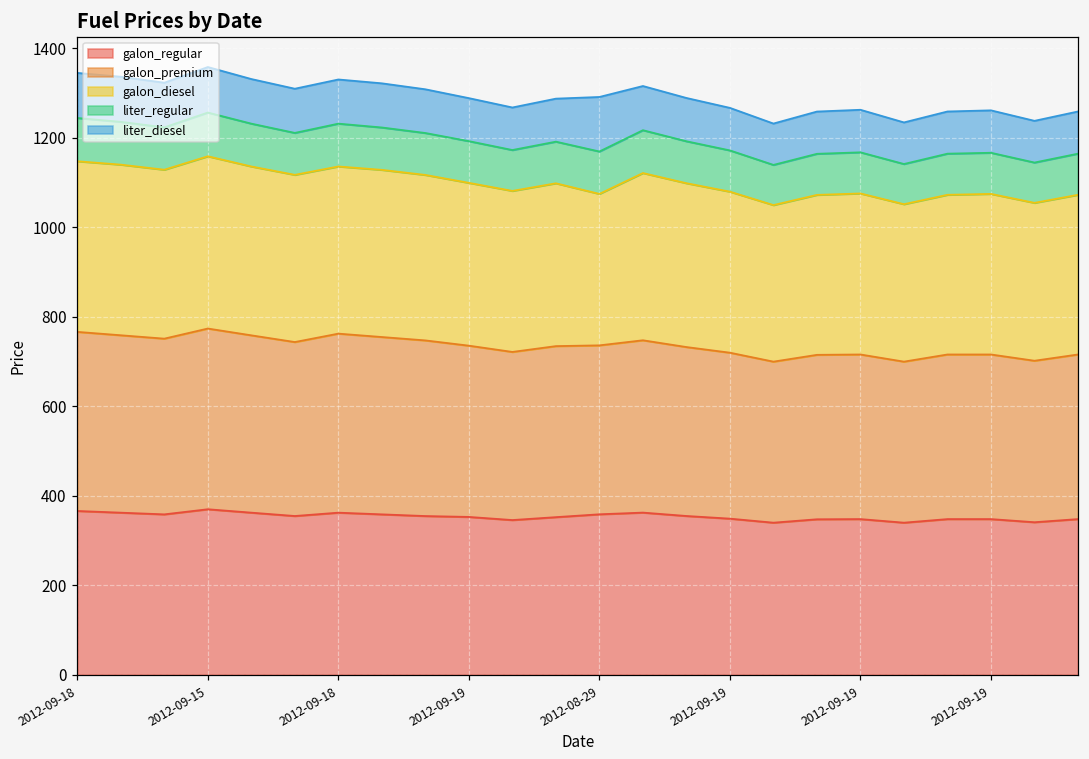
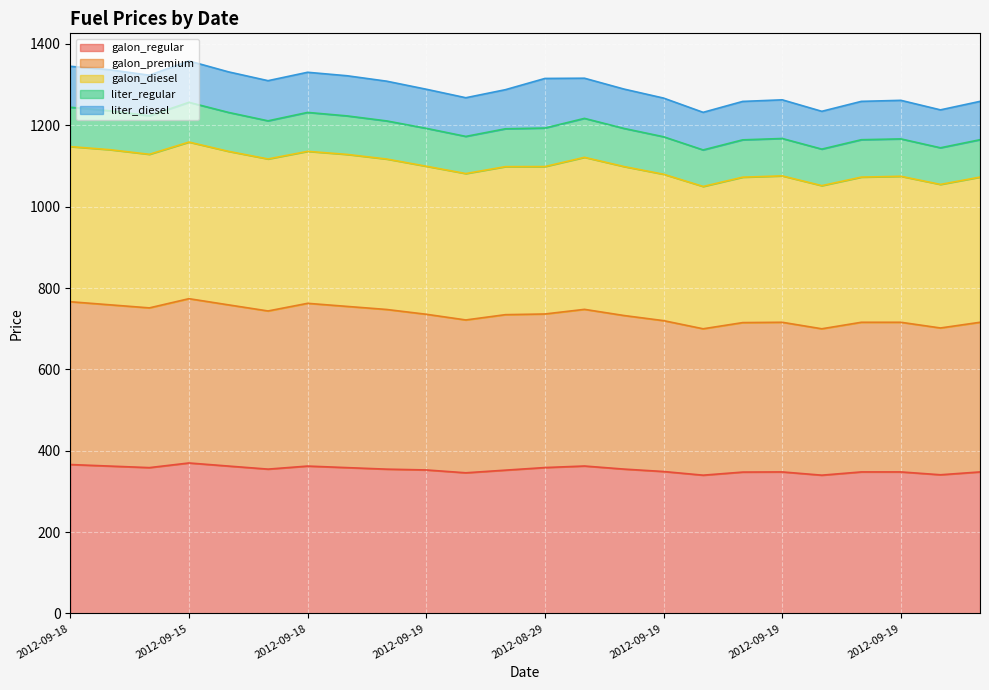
galon_diesel, 2012-08-29: 340 -> 360
